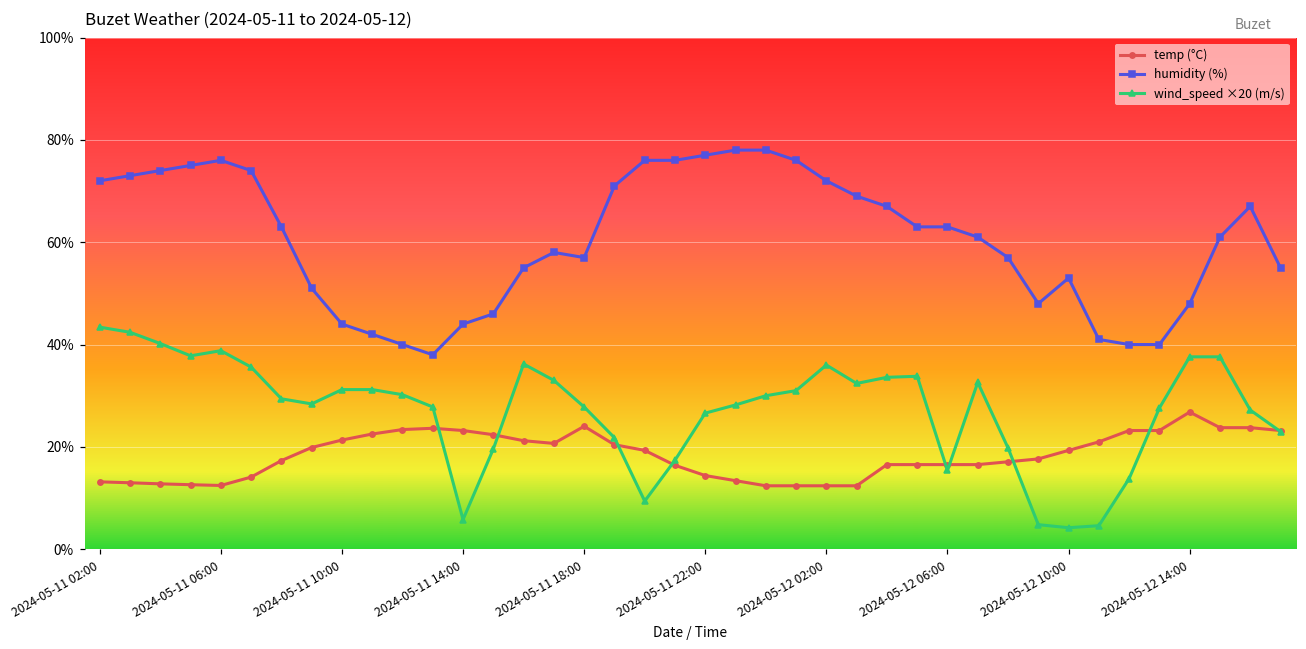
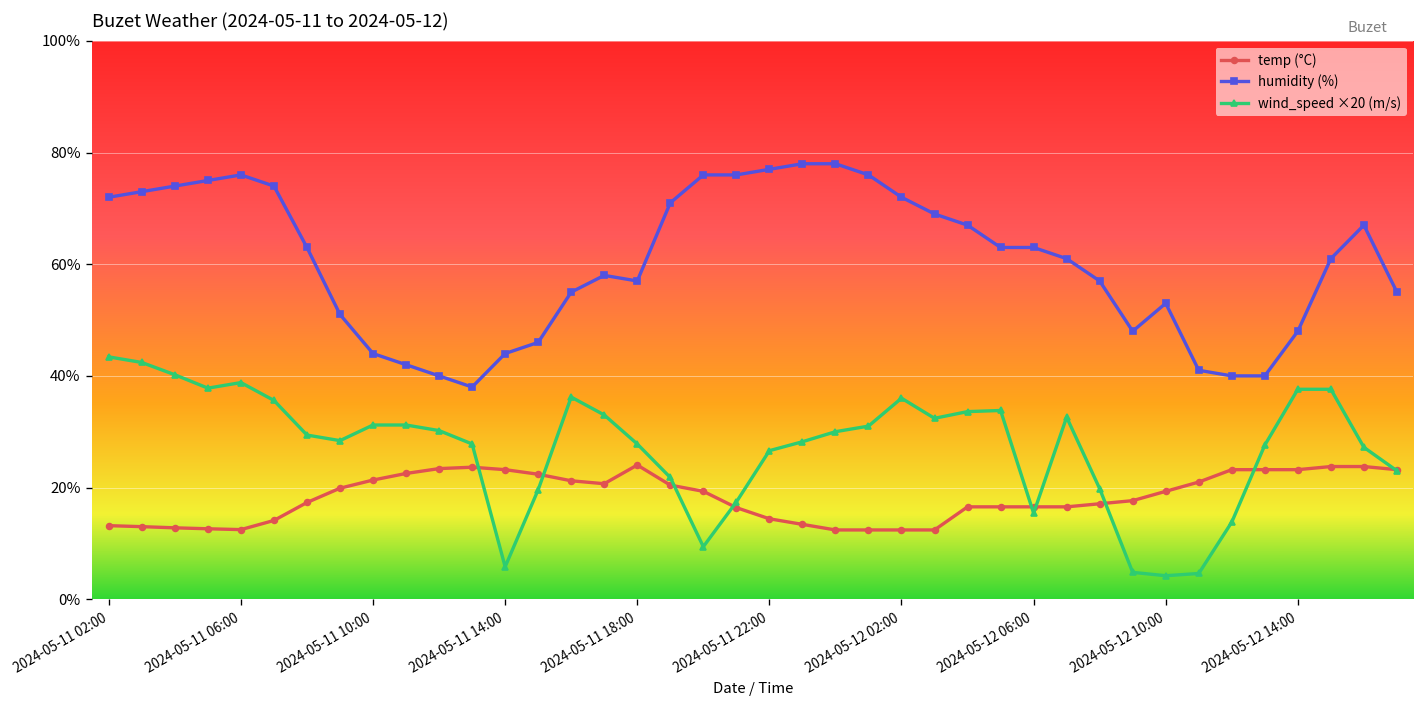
temp (°C), 2024-05-12 14:00: 27% -> 23%
